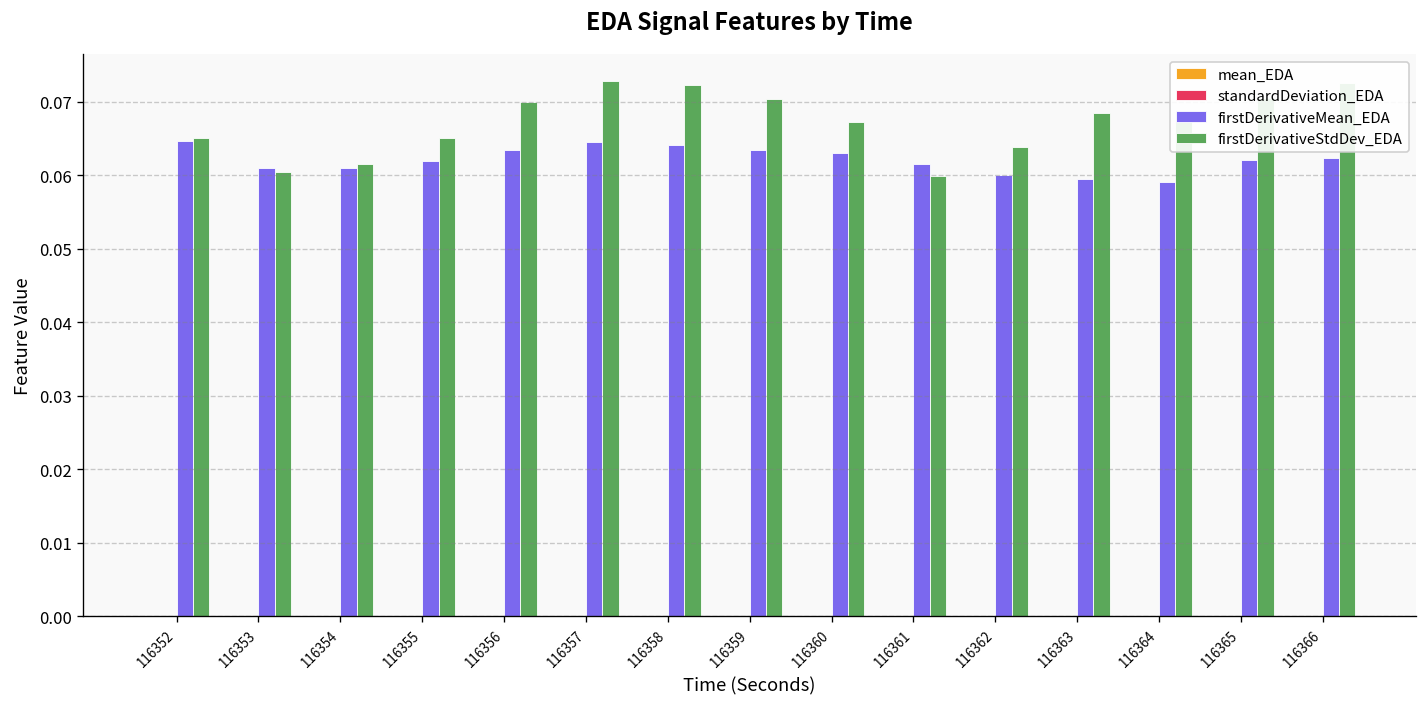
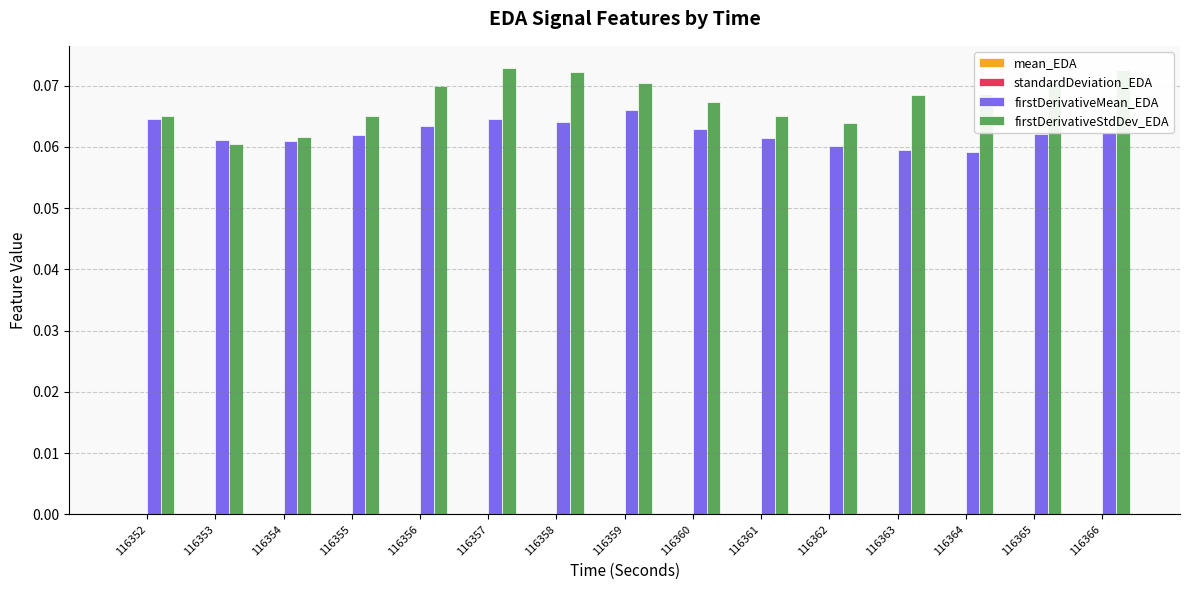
firstDerivativeMean_EDA, 116359: 0.063 -> 0.066
firstDerivativeStdDev_EDA, 116361: 0.060 -> 0.065
